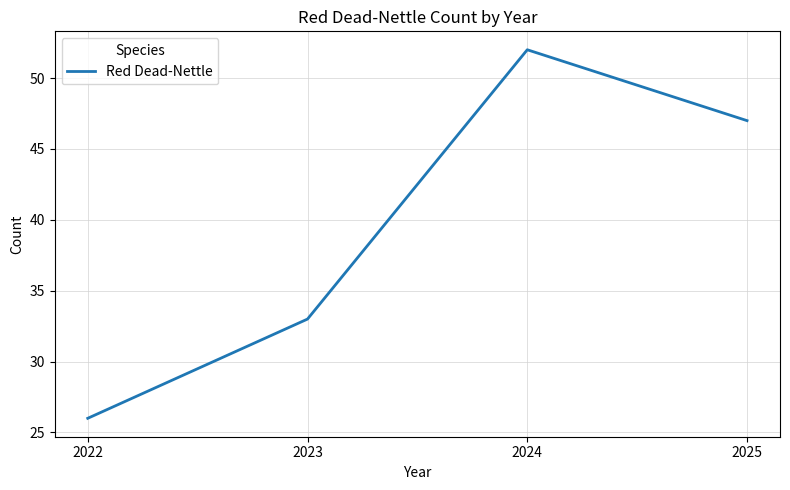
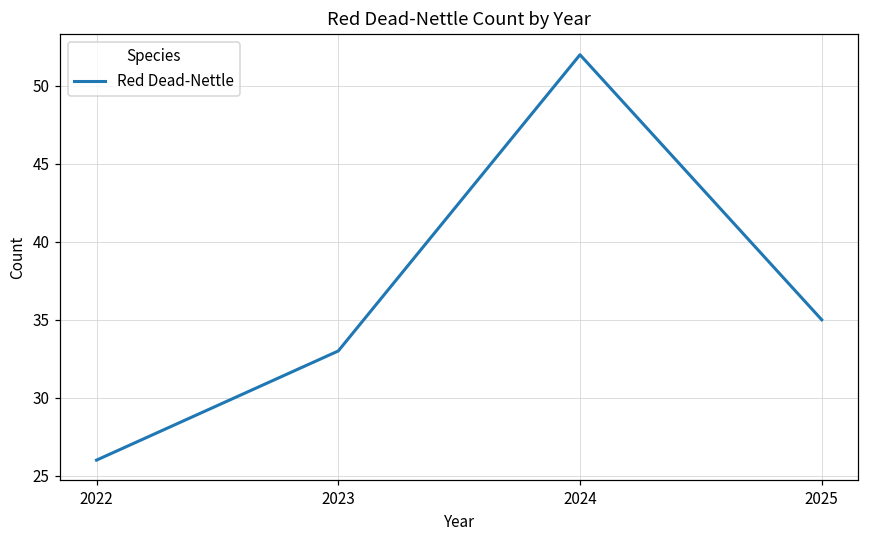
2025: 47 -> 35
